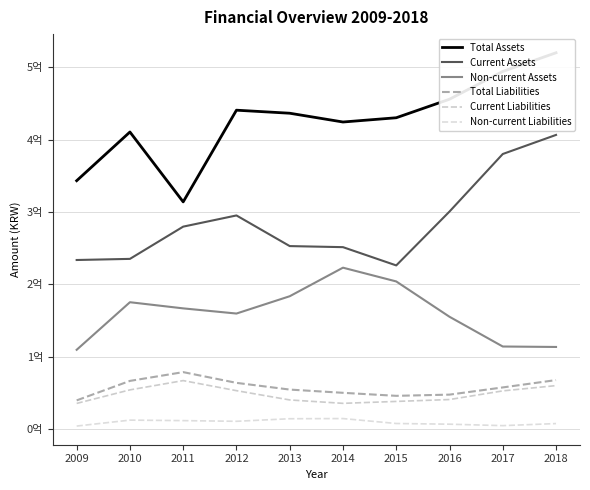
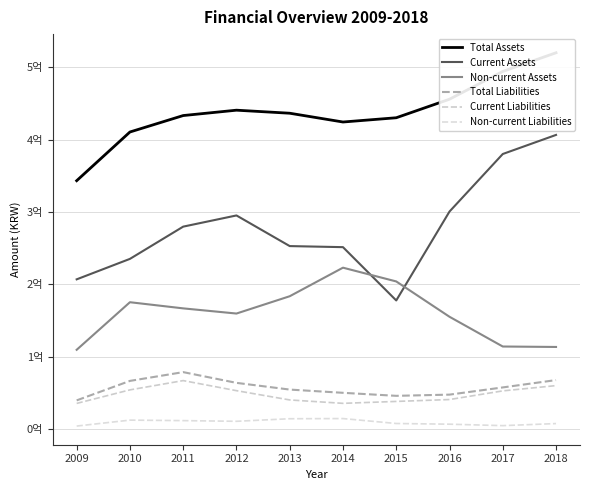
Current Assets, 2009: 2.3억 -> 2.1억
Total Assets, 2011: 3.1억 -> 4.3억
Current Assets, 2015: 2.3억 -> 1.8억
